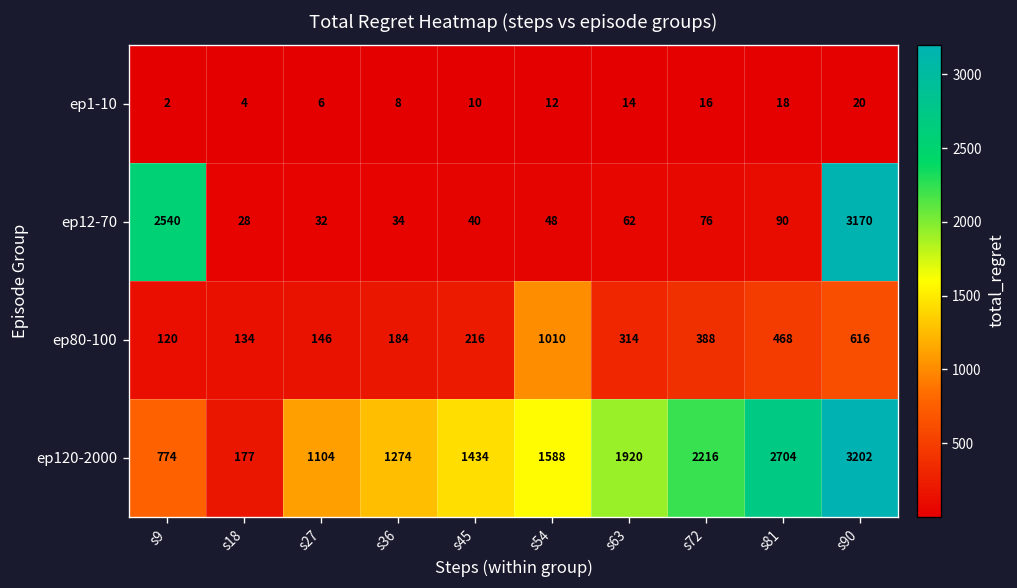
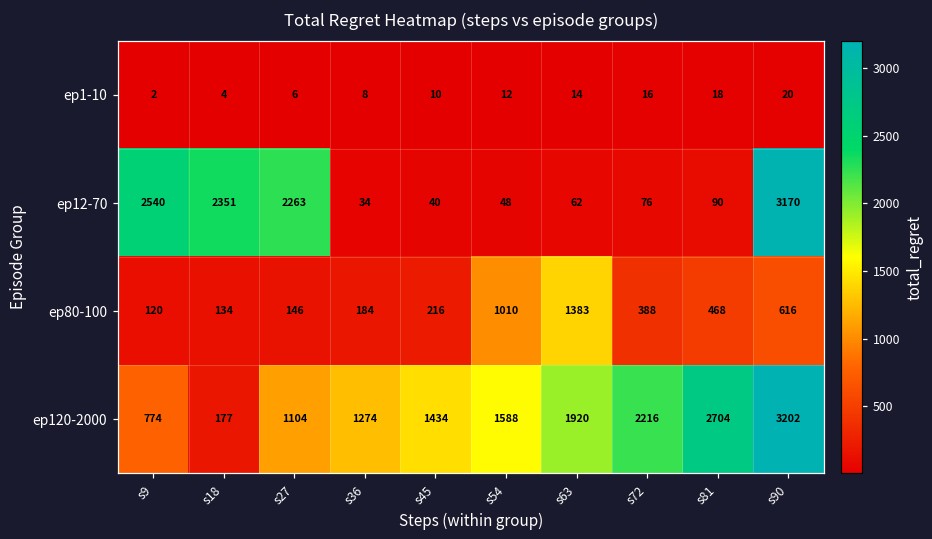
ep12-70, s18: 28 -> 2351
ep12-70, s27: 32 -> 2263
ep80-100, s63: 314 -> 1383
